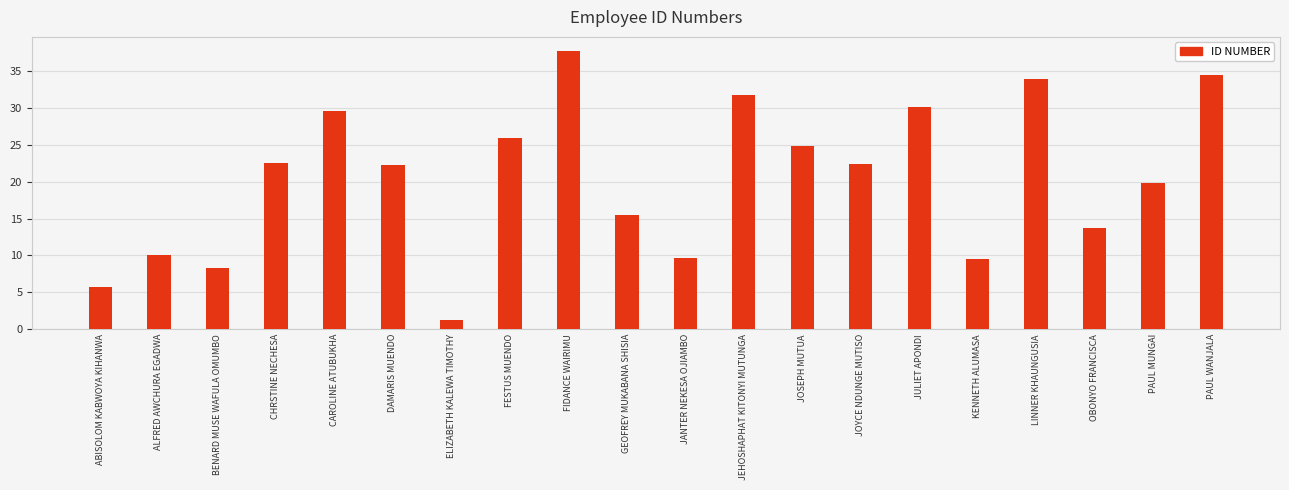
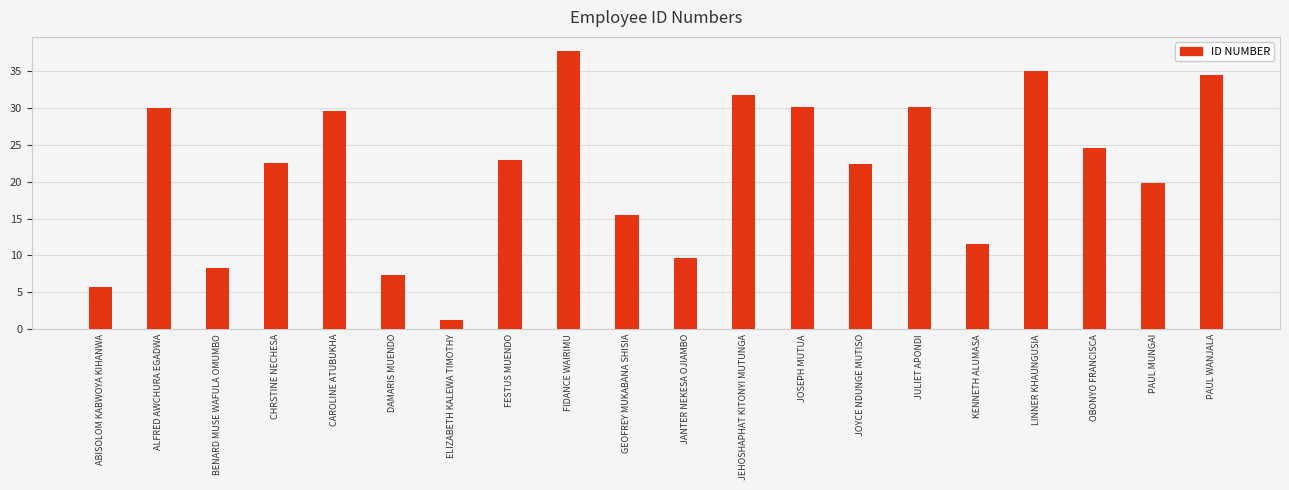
ALFRED AWCHURA EGADWA: 10 -> 30
DAMARIS MUENDO: 22 -> 7
FESTUS MUENDO: 26 -> 23
JOSEPH MUTUA: 25 -> 30
KENNETH ALUMASA: 10 -> 12
LINNER KHAUNGUSIA: 34 -> 35
OBONYO FRANCISCA: 14 -> 25
